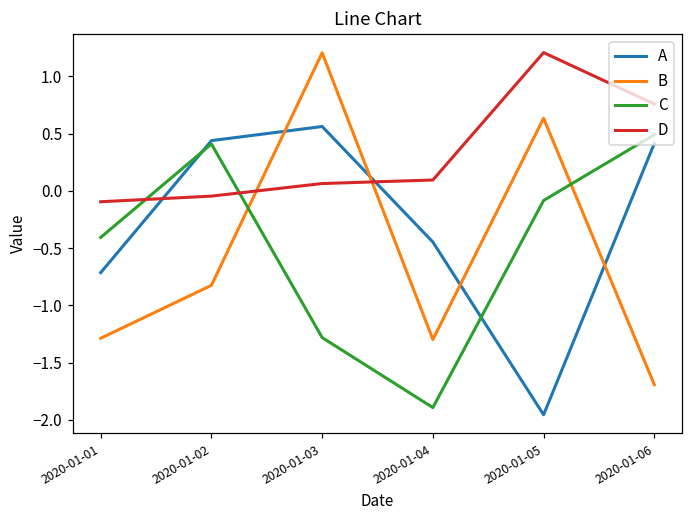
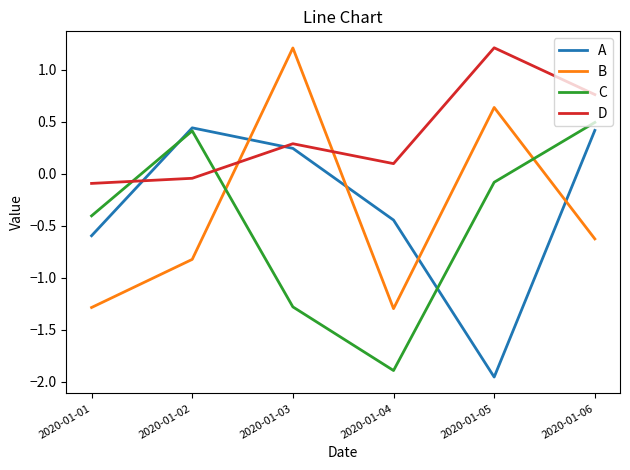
A, 2020-01-01: -0.71 -> -0.60
A, 2020-01-03: 0.56 -> 0.24
D, 2020-01-03: 0.06 -> 0.29
B, 2020-01-06: -1.69 -> -0.63
